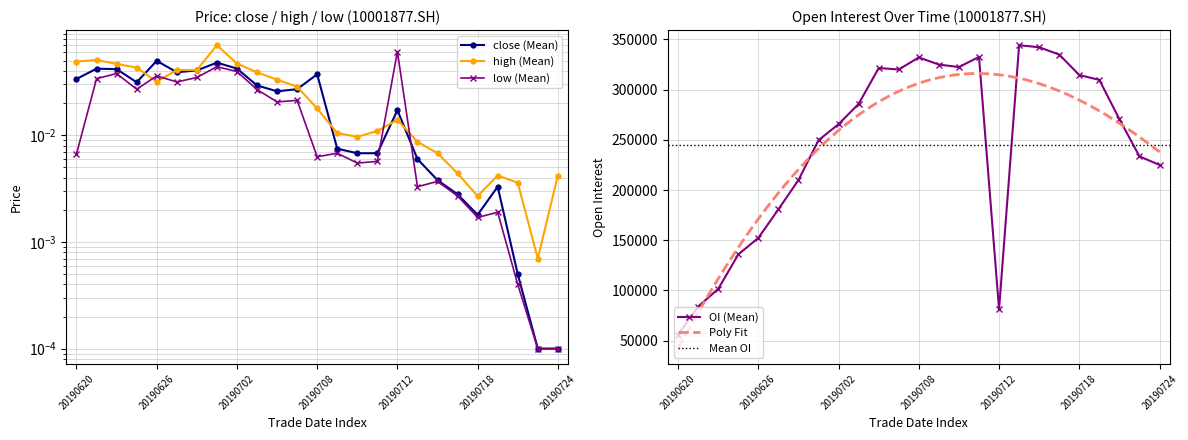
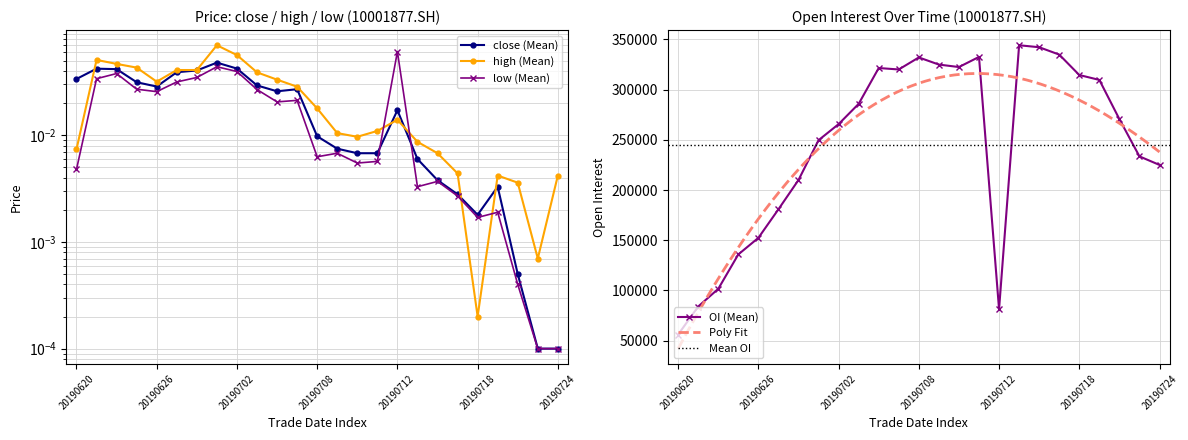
Price: close / high / low (10001877.SH), high (Mean), 20190620: 0.05 -> 0.007
Price: close / high / low (10001877.SH), low (Mean), 20190620: 0.007 -> 0.005
Price: close / high / low (10001877.SH), close (Mean), 20190626: 0.05 -> 0.029
Price: close / high / low (10001877.SH), low (Mean), 20190626: 0.036 -> 0.026
Price: close / high / low (10001877.SH), high (Mean), 20190702: 0.05 -> 0.06
Price: close / high / low (10001877.SH), close (Mean), 20190708: 0.037 -> 0.010
Price: close / high / low (10001877.SH), high (Mean), 20190718: 0.0027 -> 0.0002
